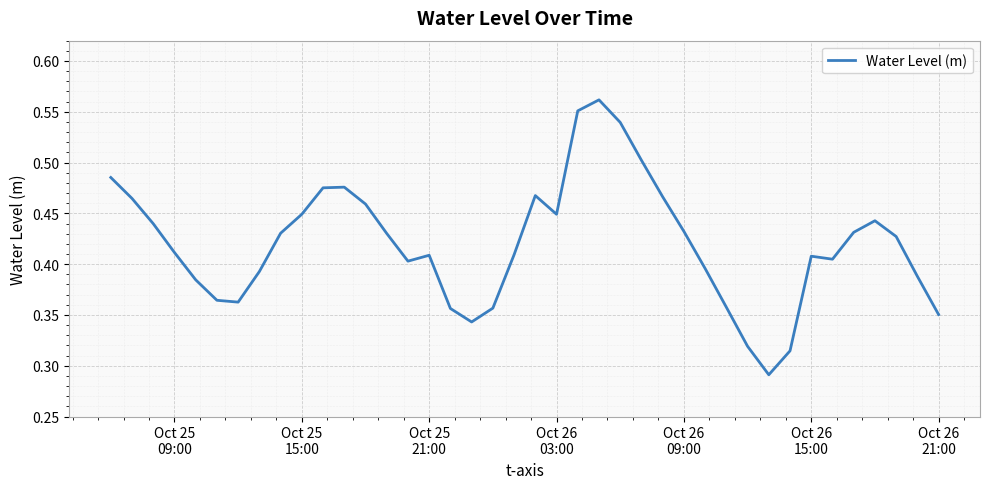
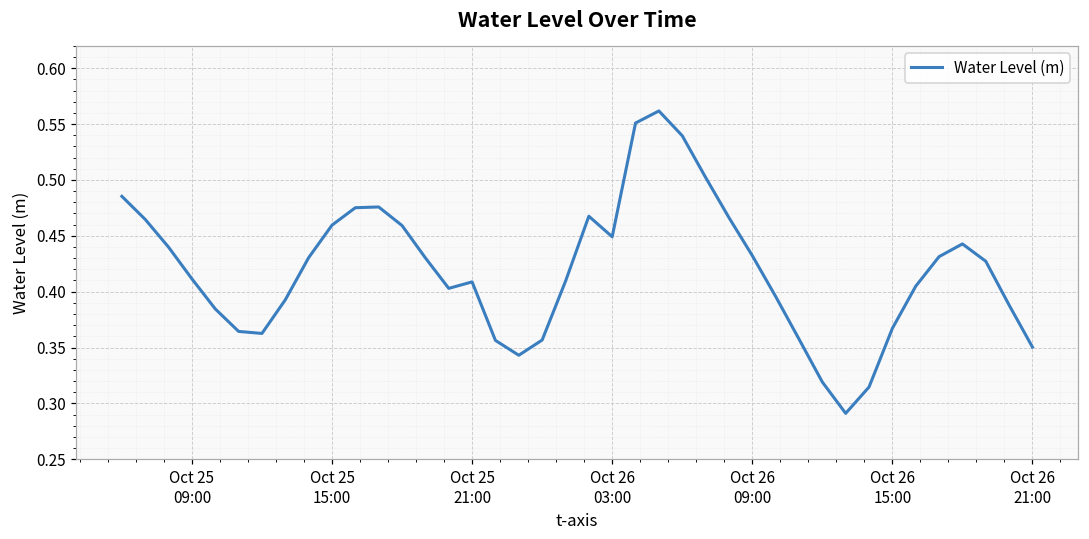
Oct 25 15:00: 0.449 -> 0.460
Oct 26 15:00: 0.408 -> 0.367
